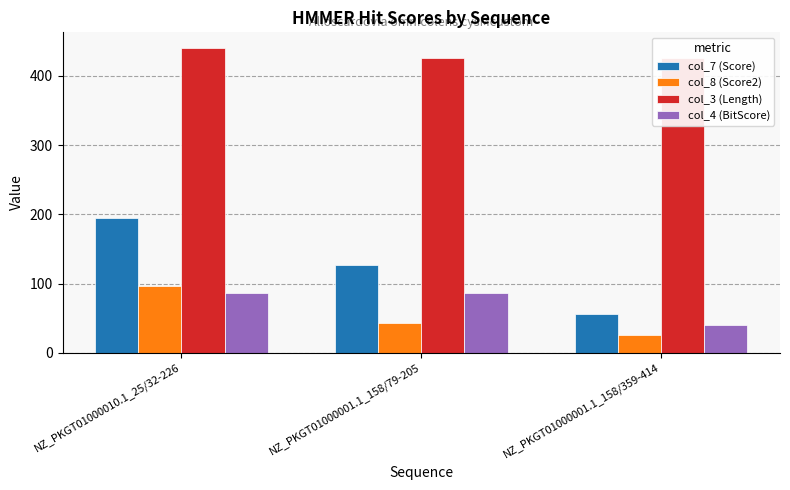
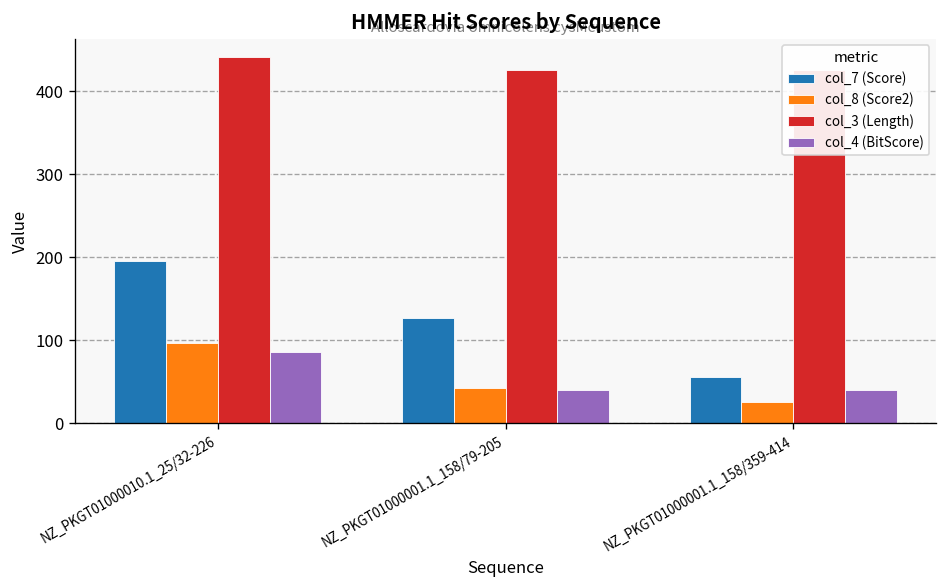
col_4 (BitScore), NZ_PKGT01000001.1_158/79-205: 90 -> 40
